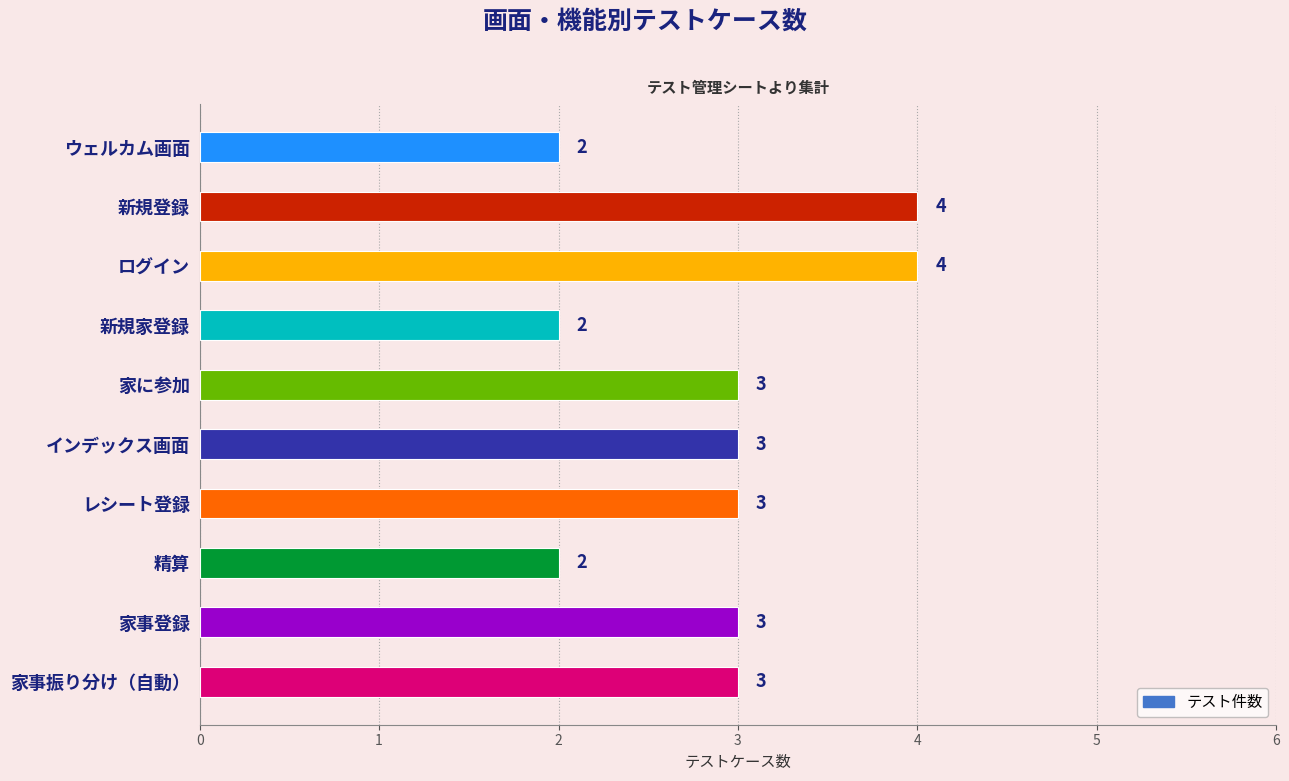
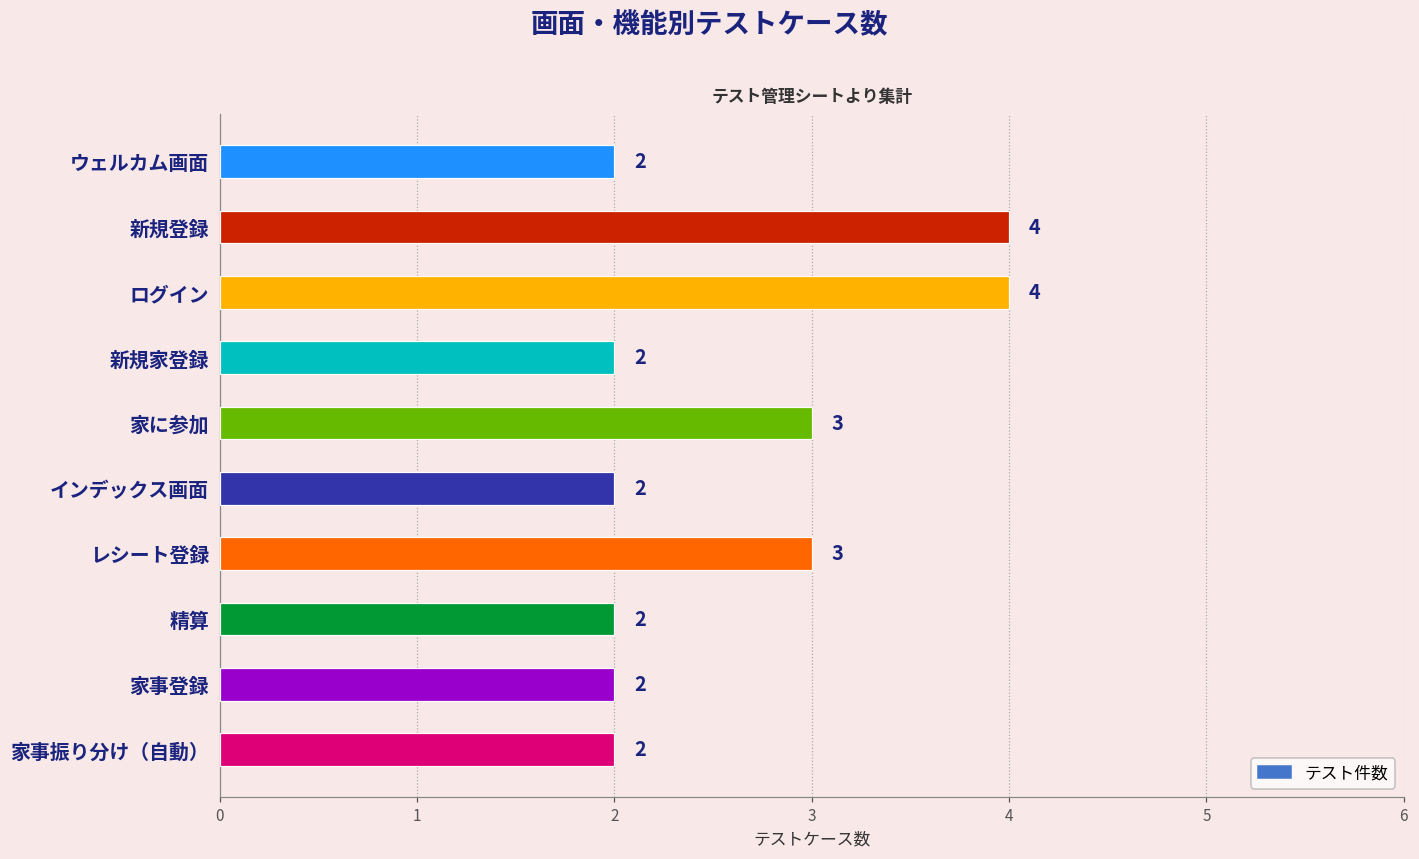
インデックス画面: 3 -> 2
家事登録: 3 -> 2
家事振り分け（自動）: 3 -> 2
